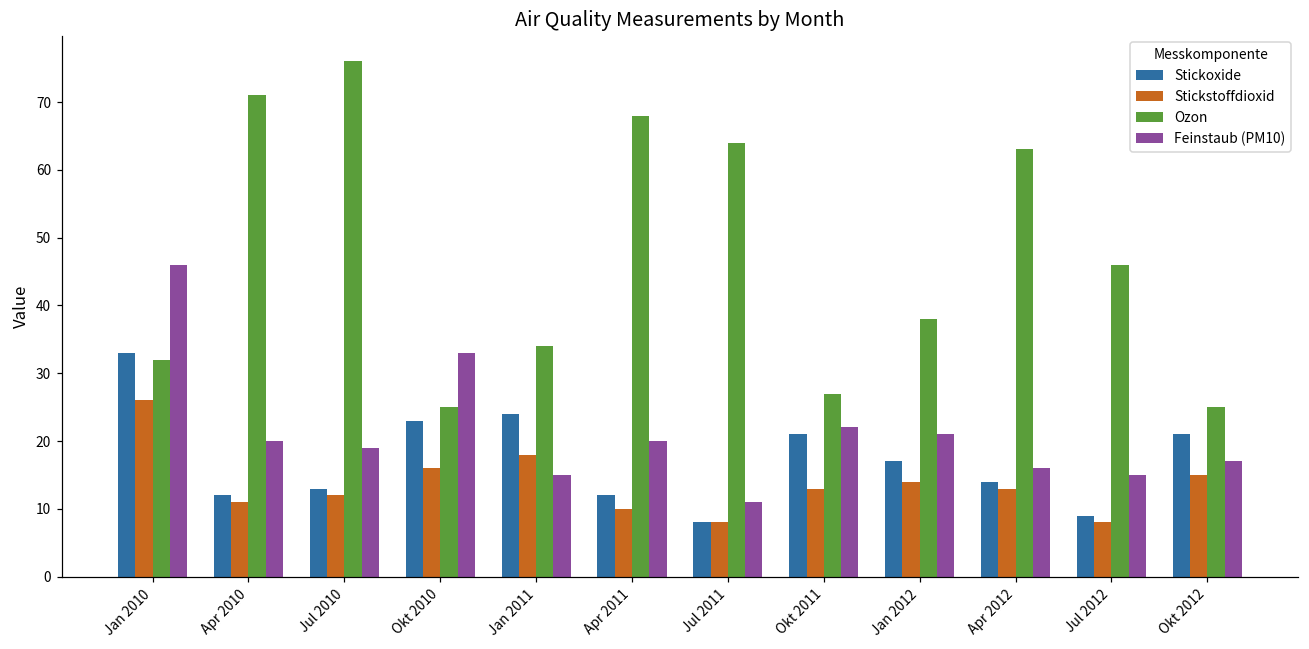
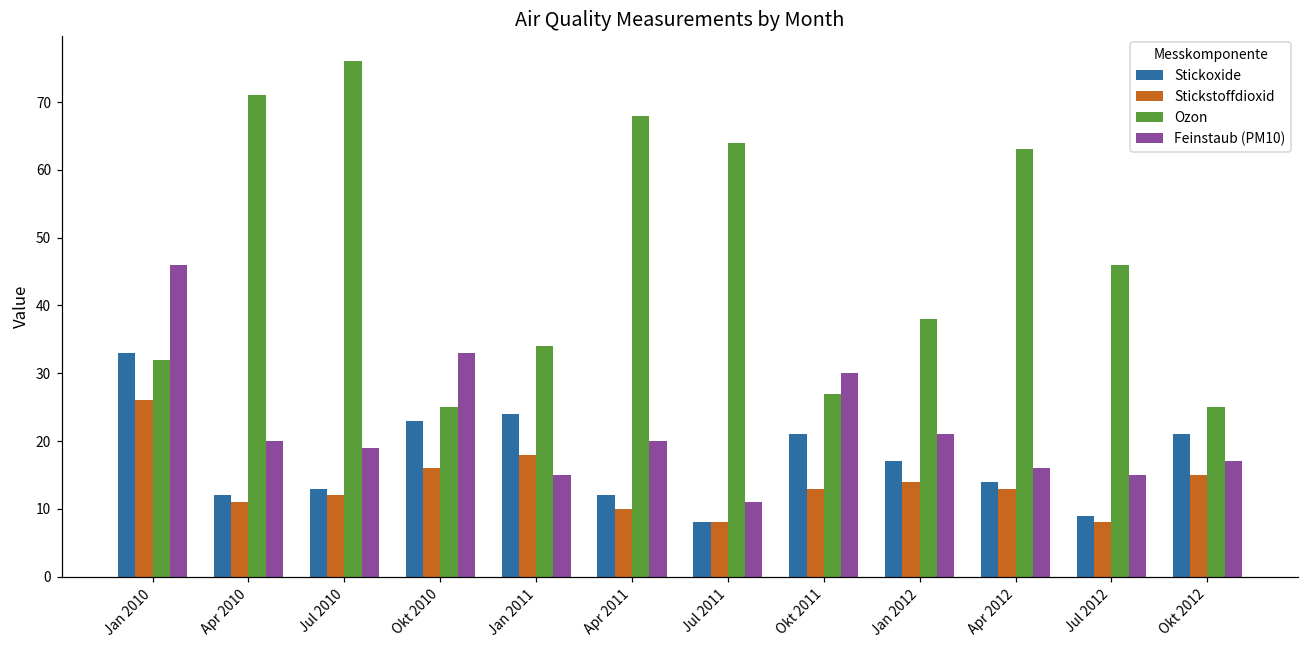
Feinstaub (PM10), Okt 2011: 22 -> 30
